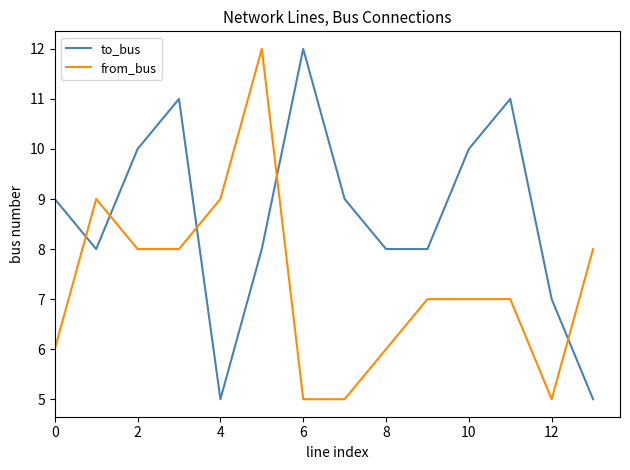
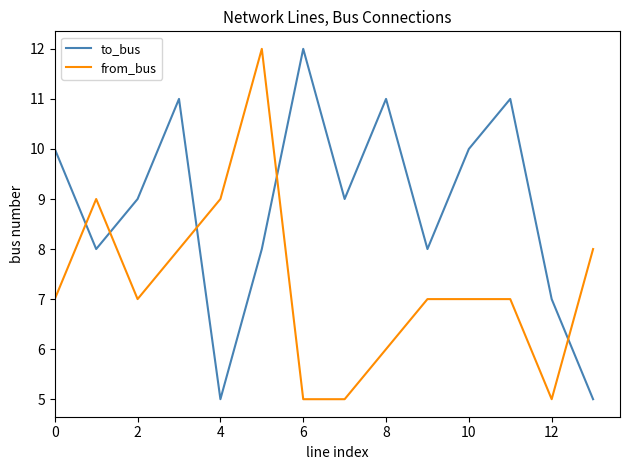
to_bus, 0: 9 -> 10
from_bus, 0: 6 -> 7
to_bus, 2: 10 -> 9
from_bus, 2: 8 -> 7
to_bus, 8: 8 -> 11
